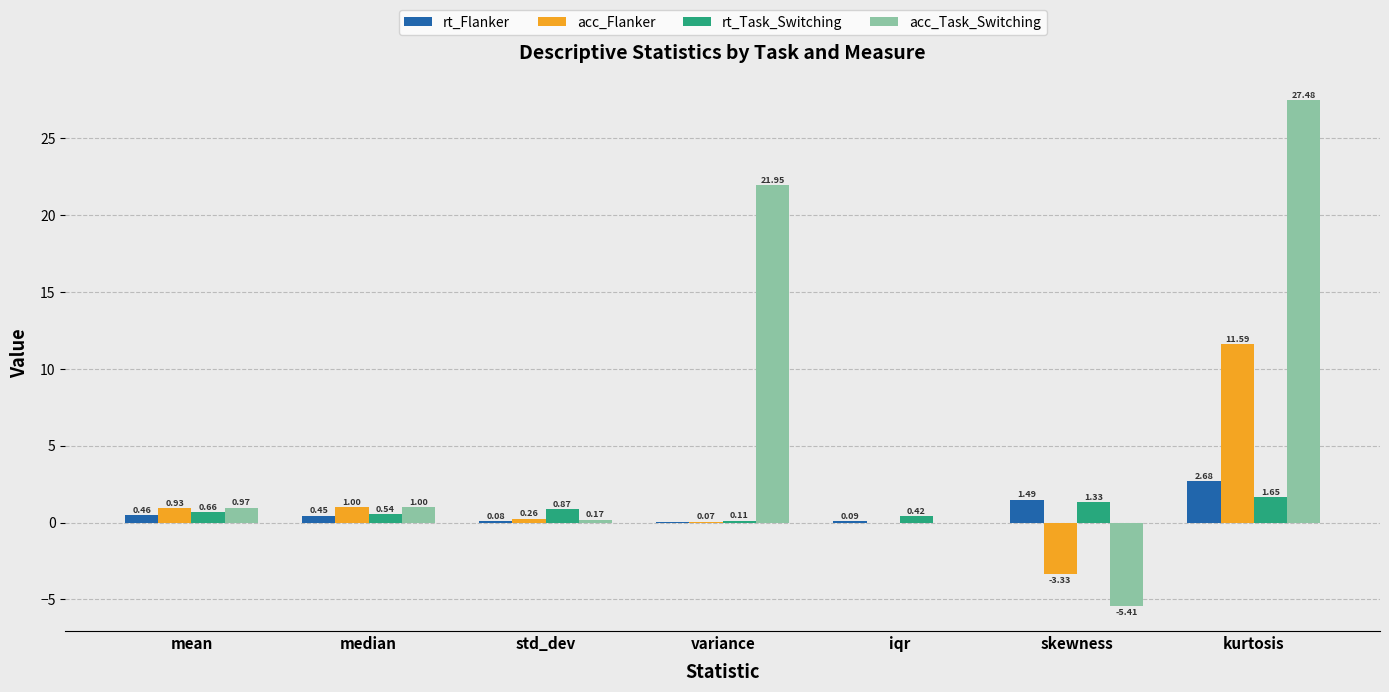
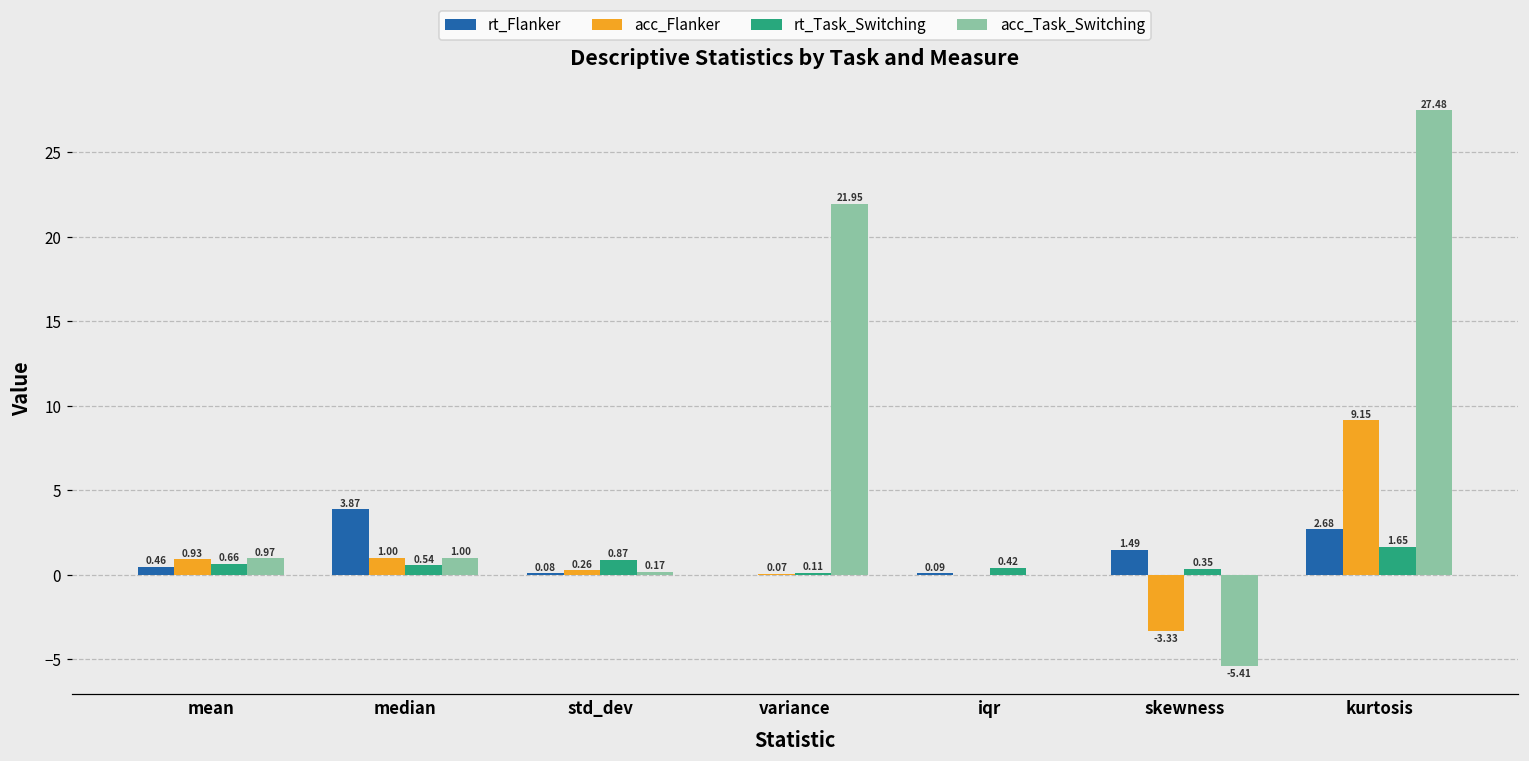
rt_Flanker, median: 0.45 -> 3.87
rt_Task_Switching, skewness: 1.33 -> 0.35
acc_Flanker, kurtosis: 11.59 -> 9.15
